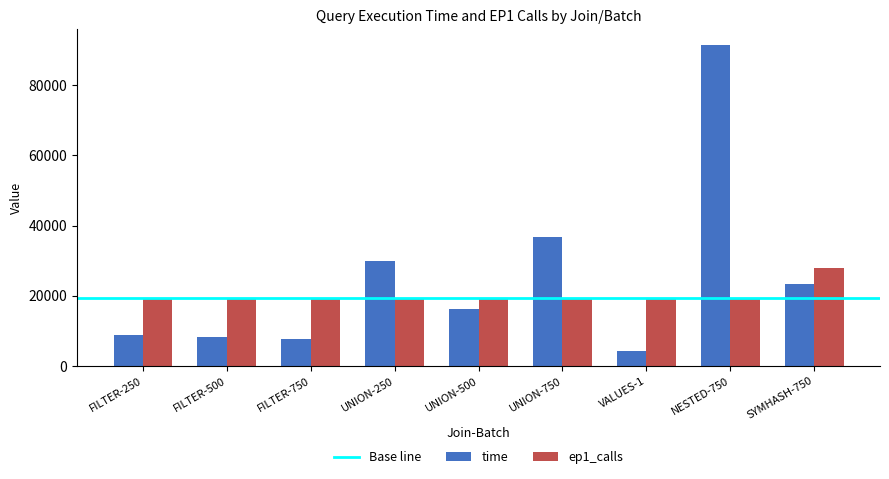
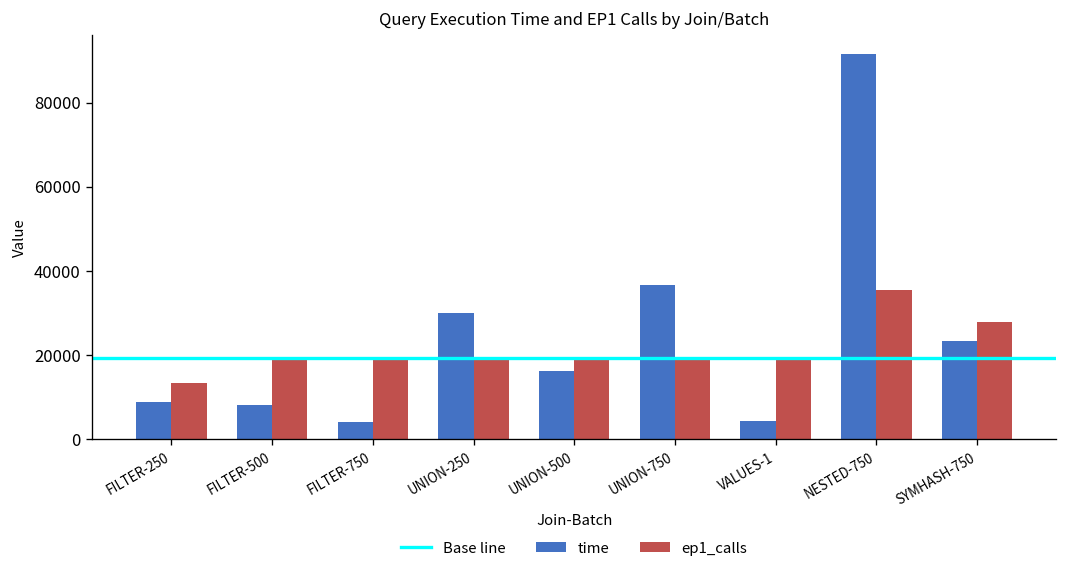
ep1_calls, FILTER-250: 19000 -> 13000
time, FILTER-750: 8000 -> 4000
ep1_calls, NESTED-750: 19000 -> 35000
